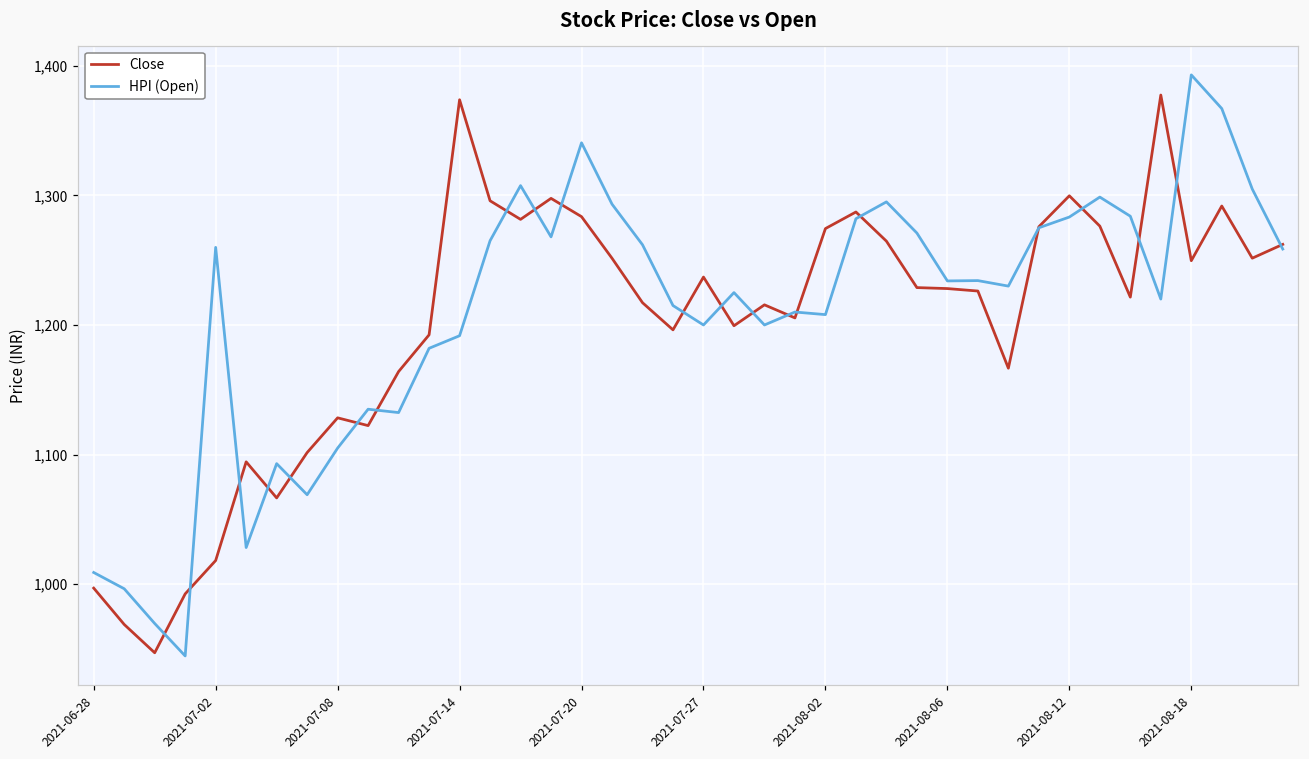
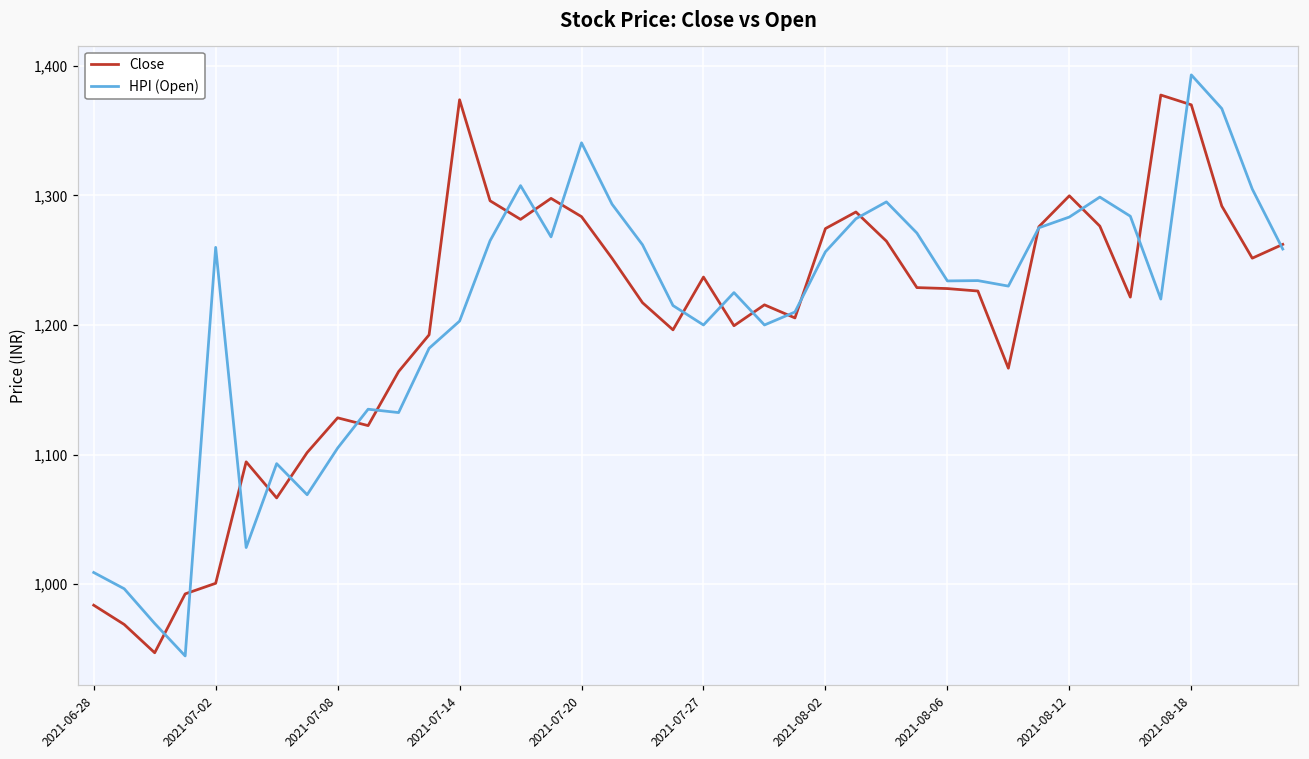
Close, 2021-06-28: 997 -> 984
Close, 2021-07-02: 1,018 -> 1,001
HPI (Open), 2021-07-14: 1,192 -> 1,203
HPI (Open), 2021-08-02: 1,208 -> 1,257
Close, 2021-08-18: 1,250 -> 1,370
